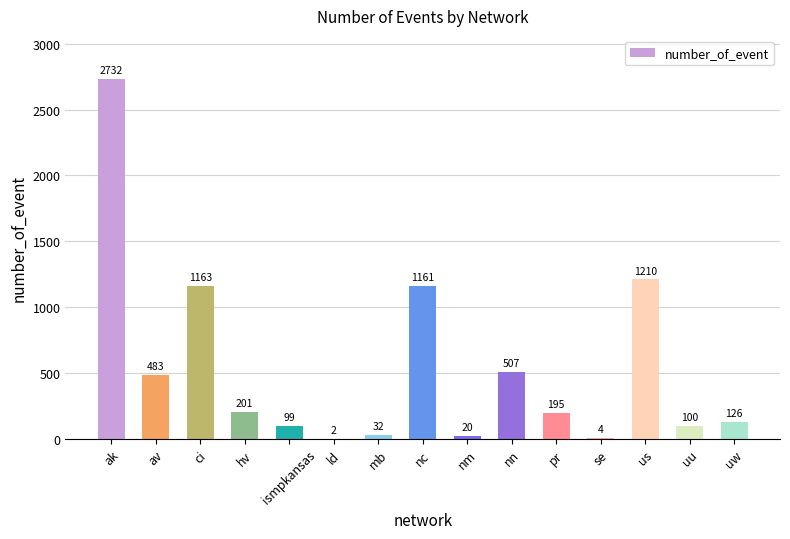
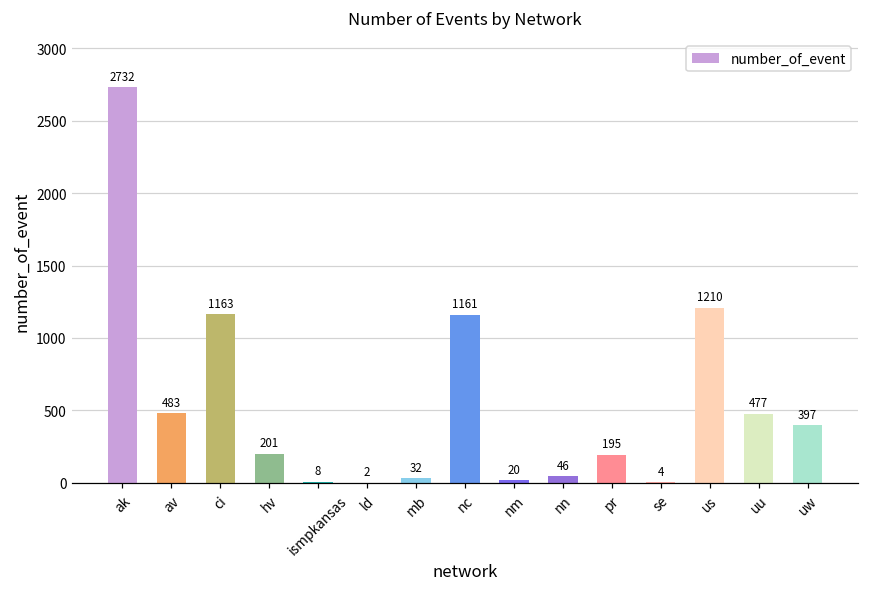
ismpkansas: 99 -> 8
nn: 507 -> 46
uu: 100 -> 477
uw: 126 -> 397
